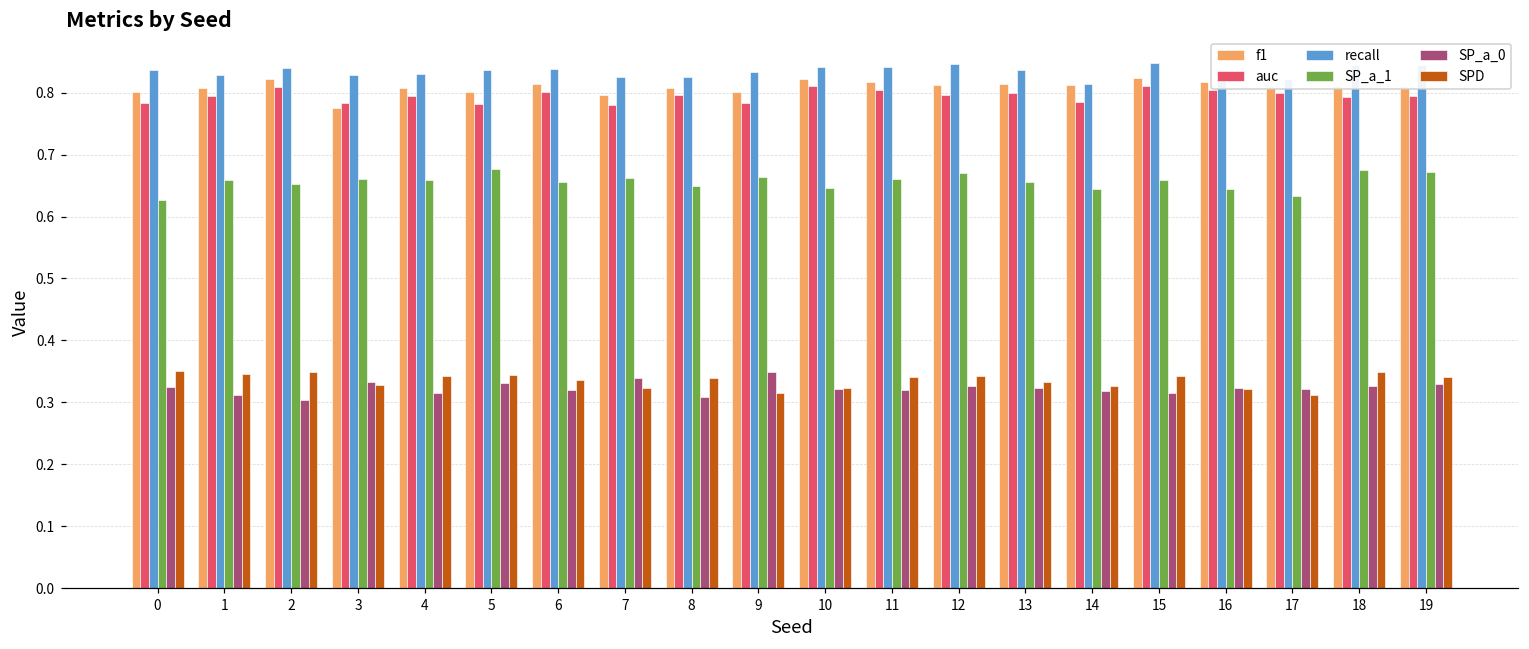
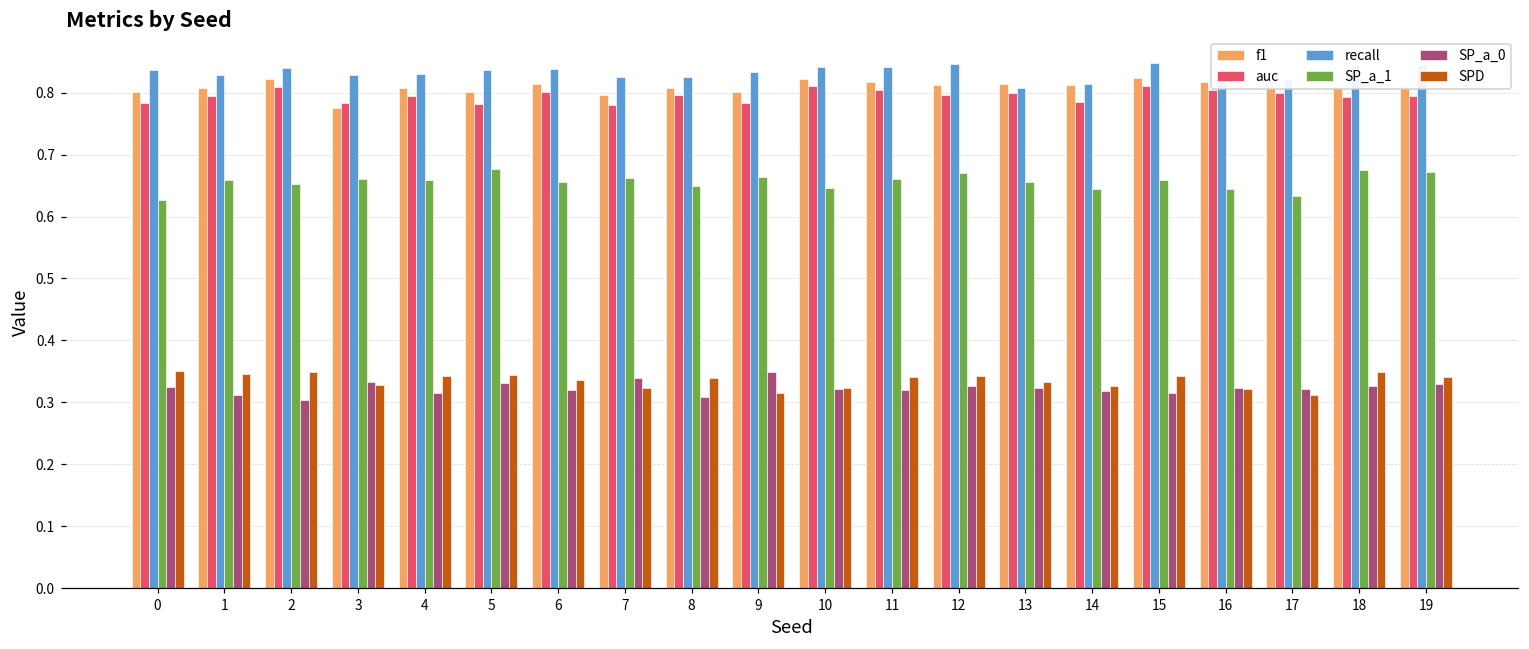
recall, 13: 0.84 -> 0.81
